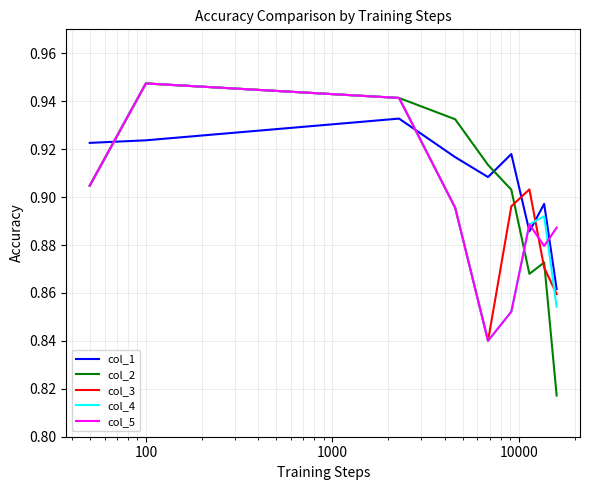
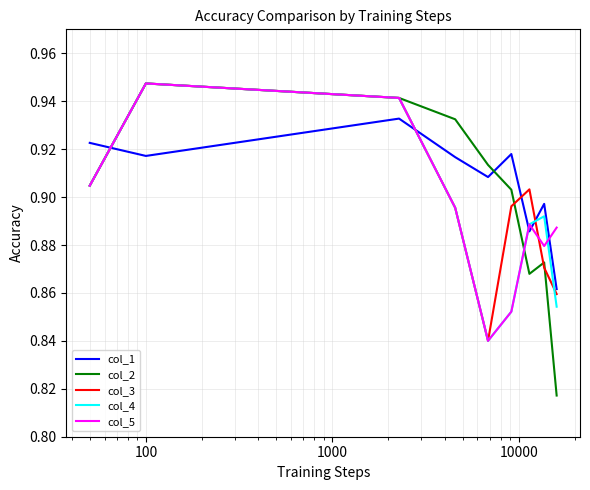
col_1, 100: 0.924 -> 0.917
